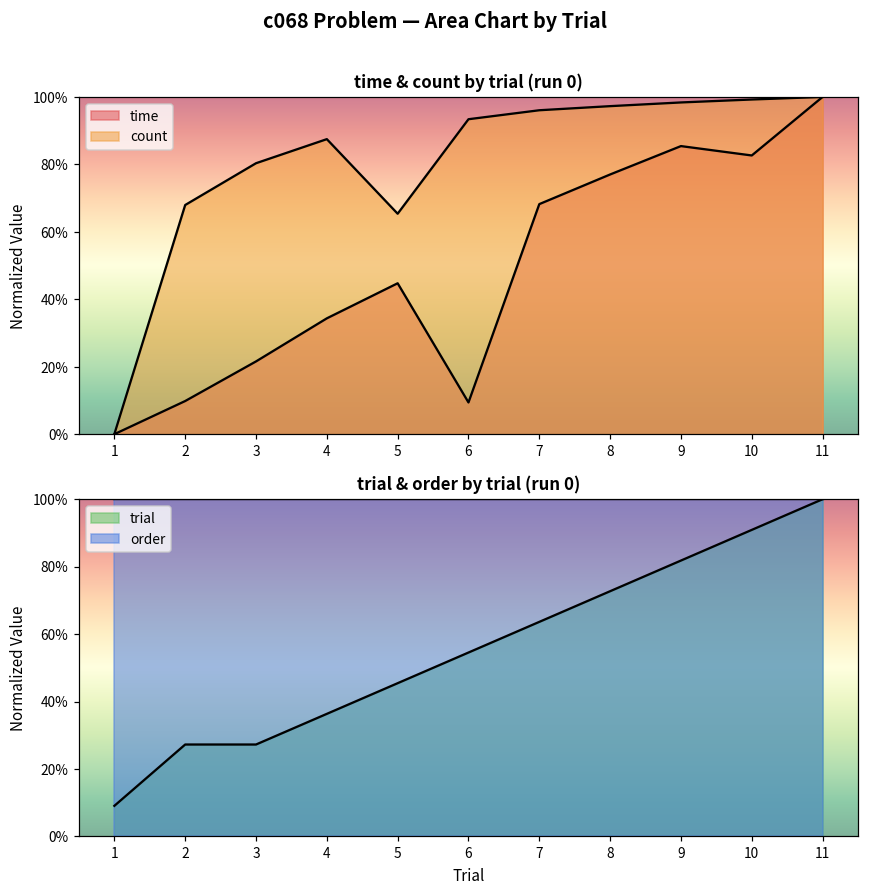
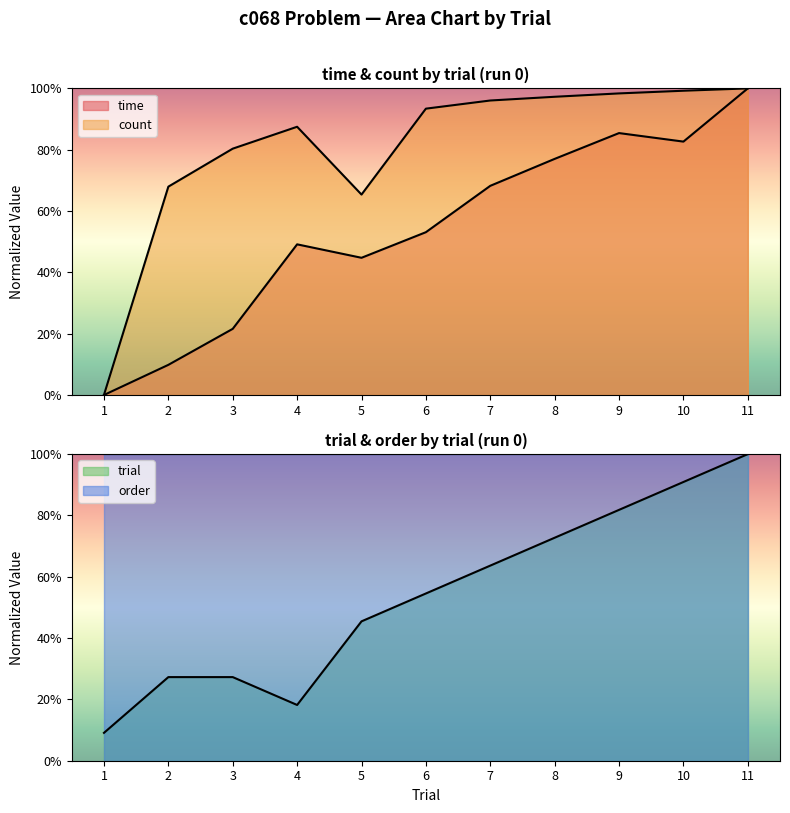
time & count by trial (run 0), time, 4: 34% -> 49%
time & count by trial (run 0), time, 6: 9% -> 53%
trial & order by trial (run 0), trial, 4: 36% -> 18%
